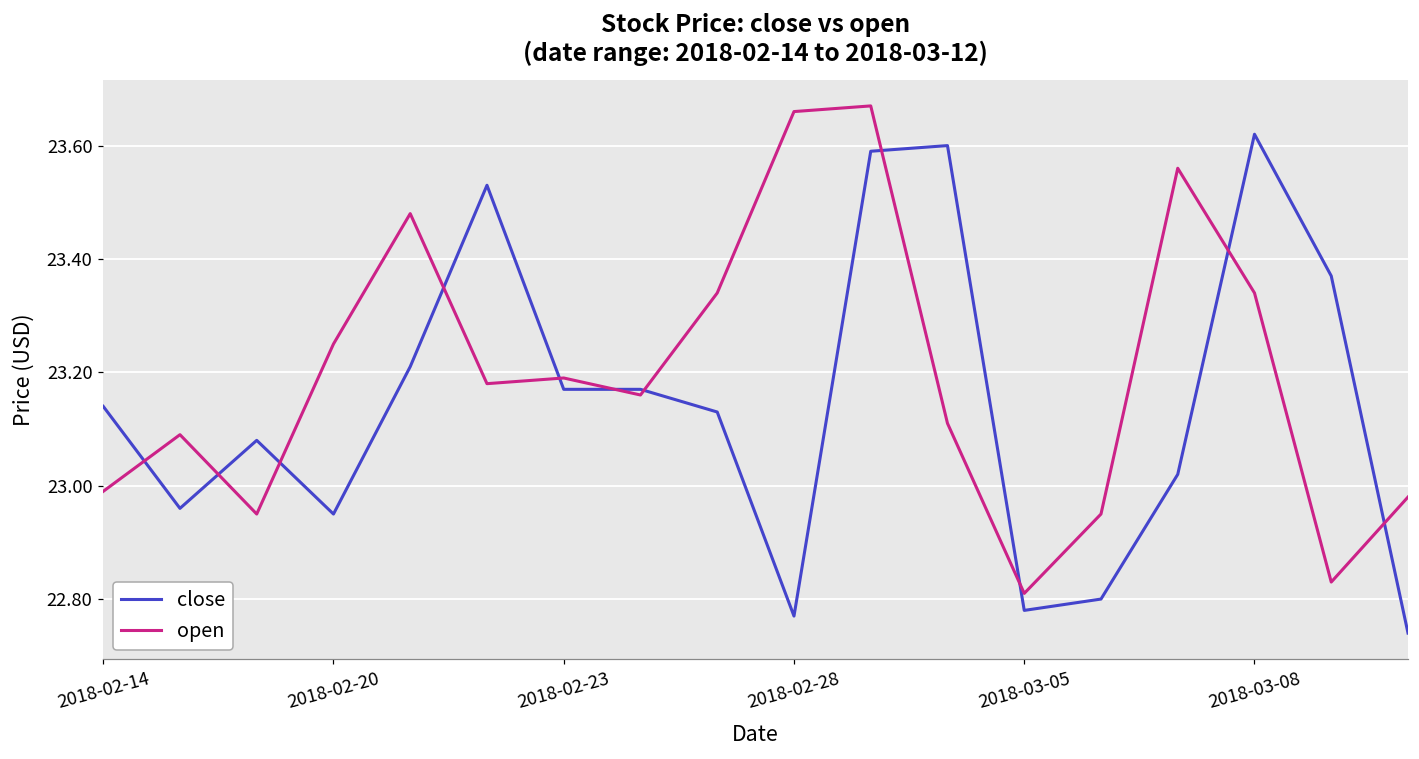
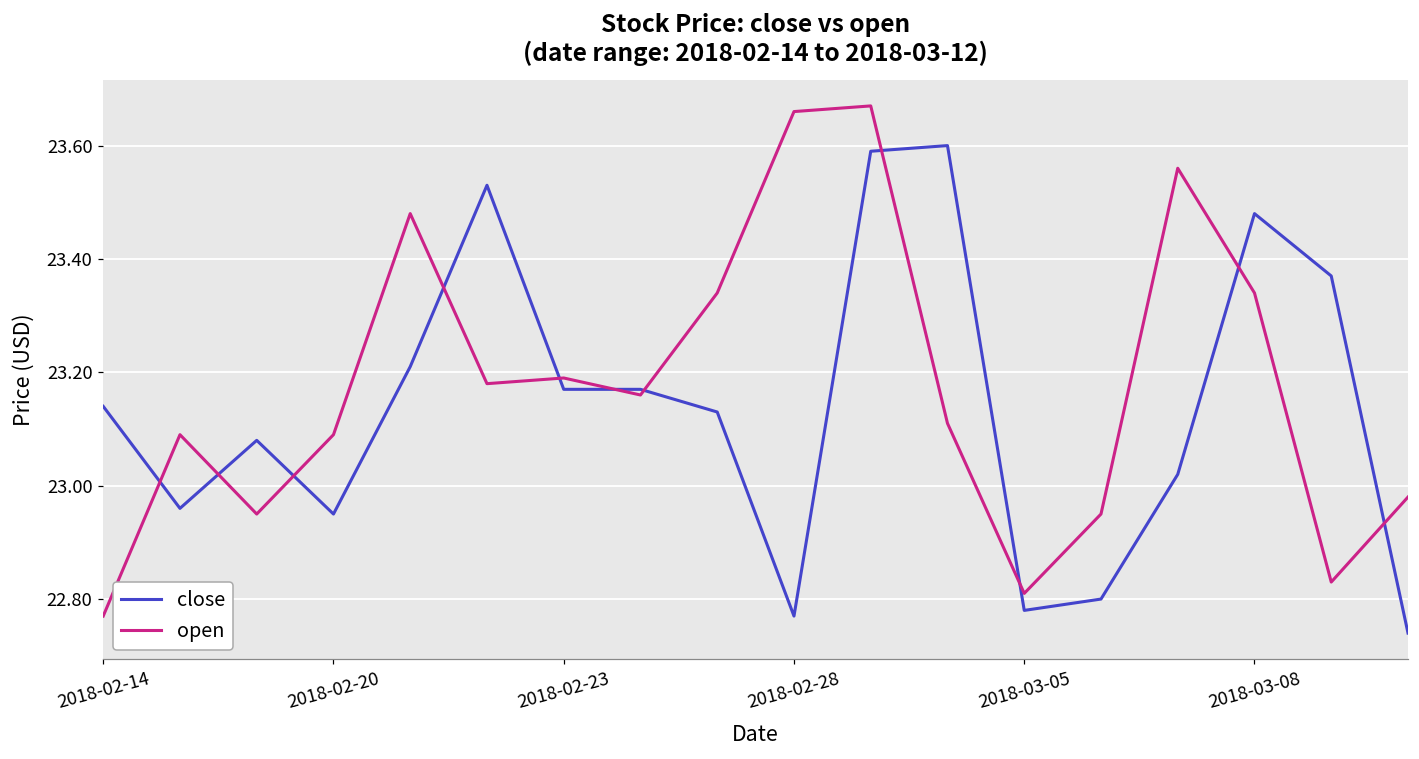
open, 2018-02-14: 22.99 -> 22.77
open, 2018-02-20: 23.25 -> 23.09
close, 2018-03-08: 23.62 -> 23.48
